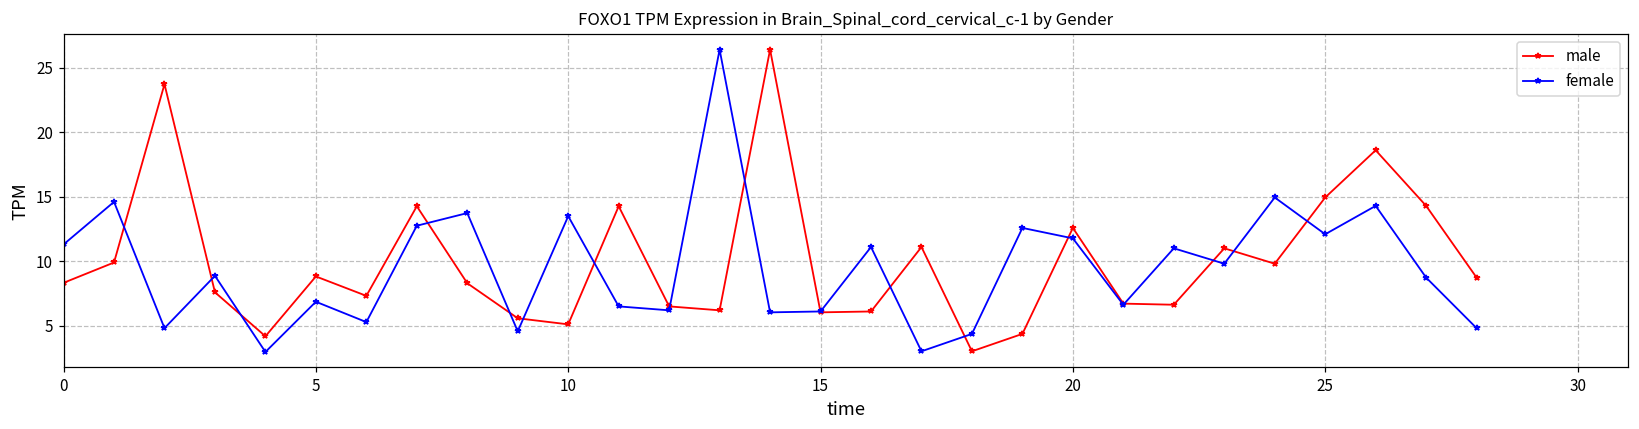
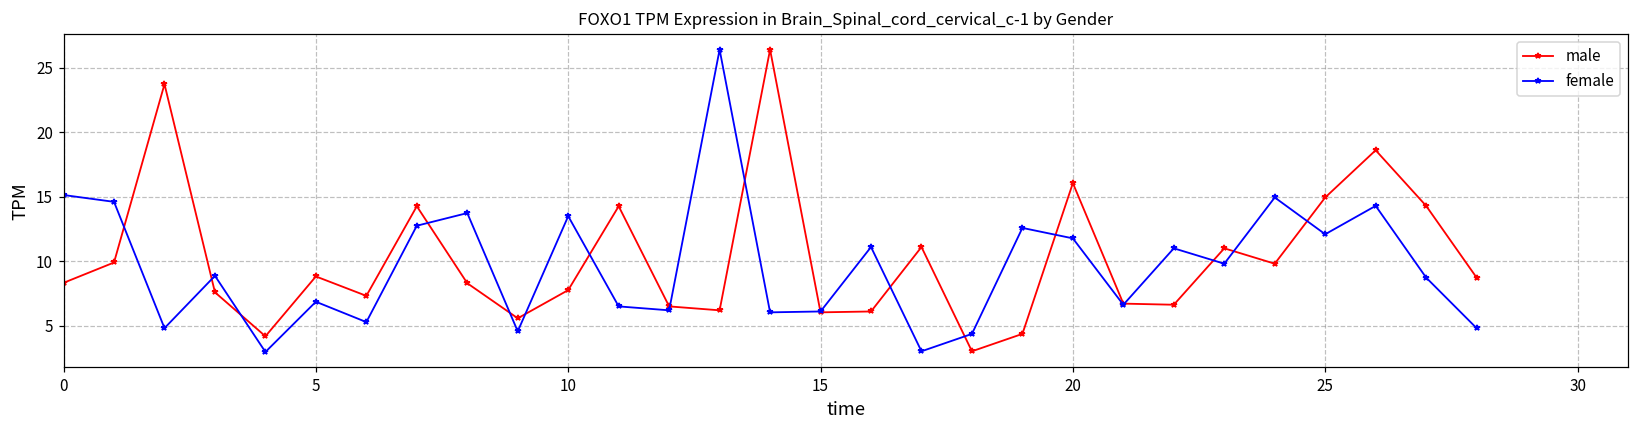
female, 0: 11.3 -> 15.1
male, 10: 5.1 -> 7.8
male, 20: 12.6 -> 16.1
